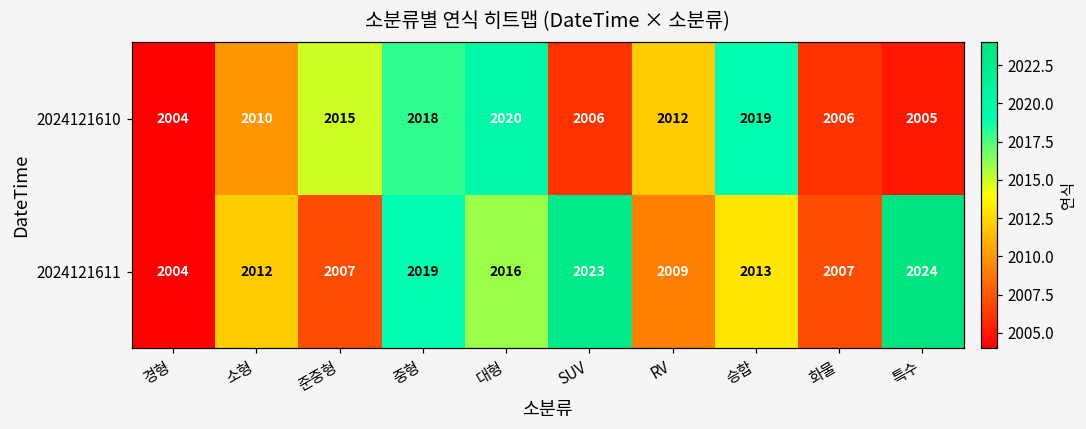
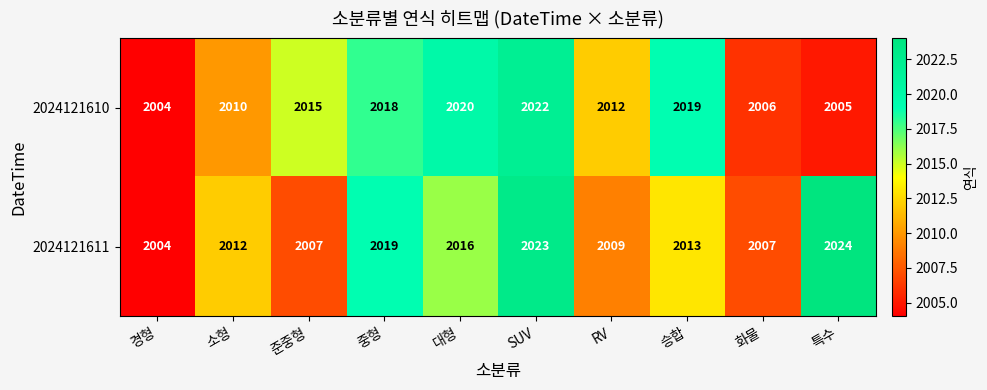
2024121610, SUV: 2006 -> 2022
